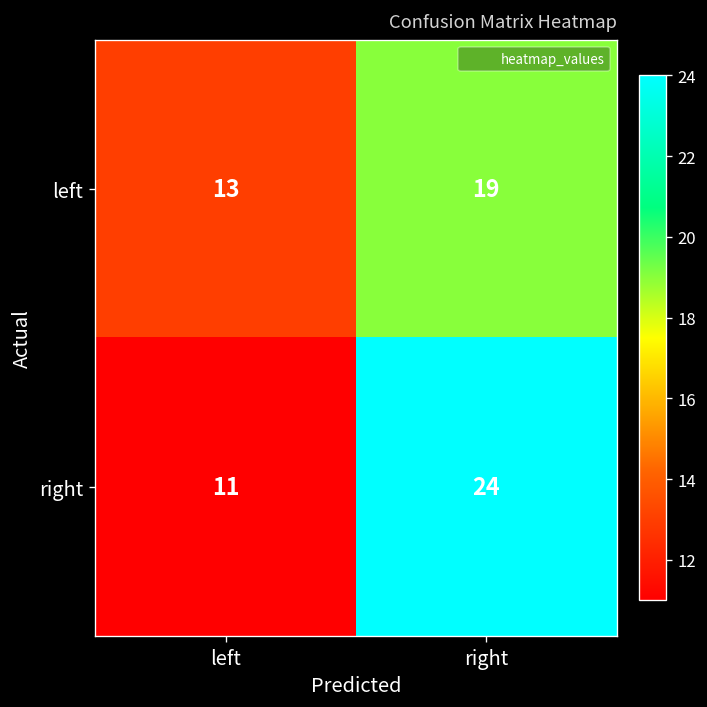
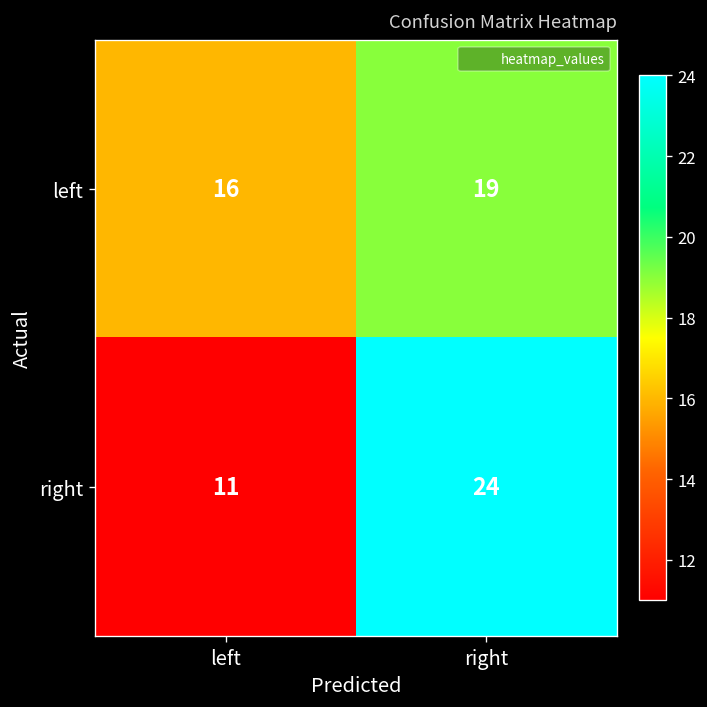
left, left: 13 -> 16
